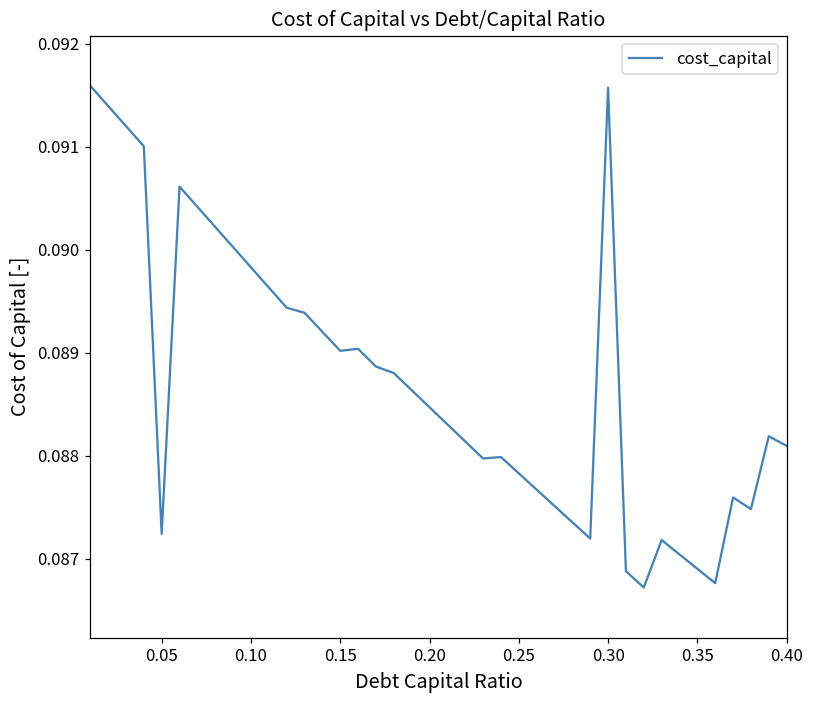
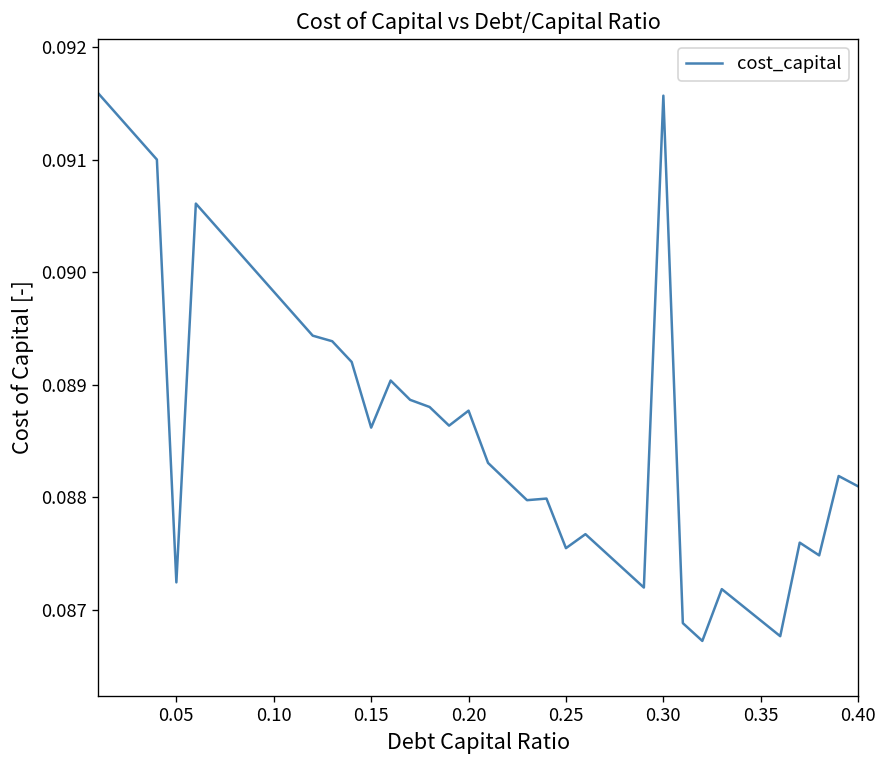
0.15: 0.0890 -> 0.0886
0.20: 0.0885 -> 0.0888
0.25: 0.0878 -> 0.0875
